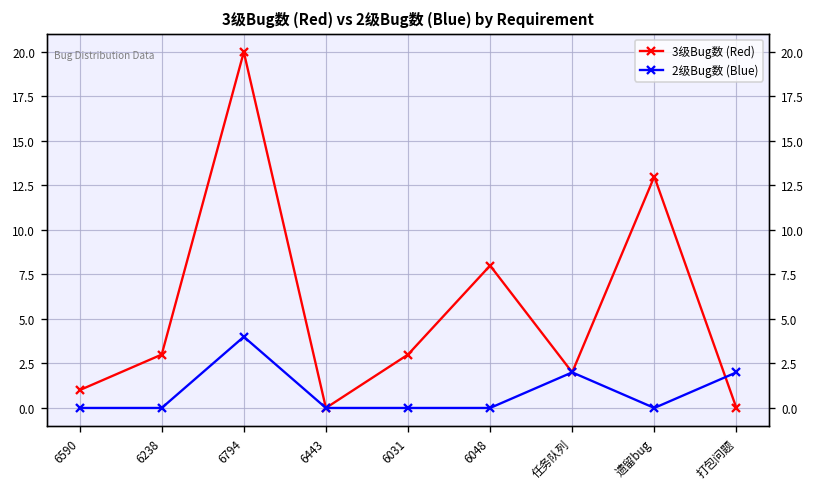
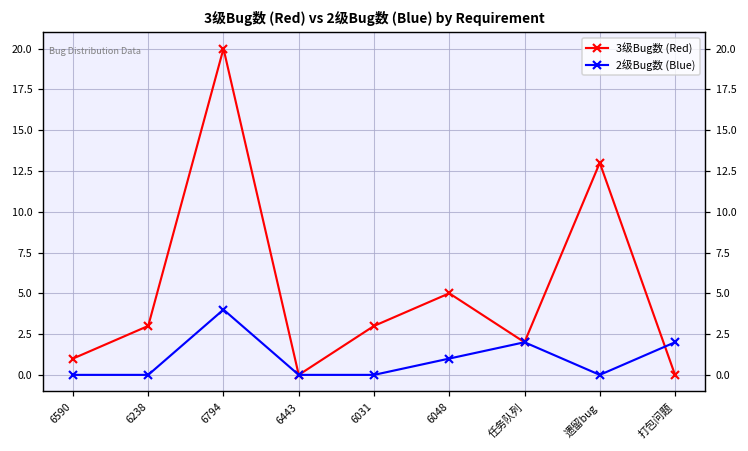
3级Bug数 (Red), 6048: 8 -> 5
2级Bug数 (Blue), 6048: 0 -> 1
